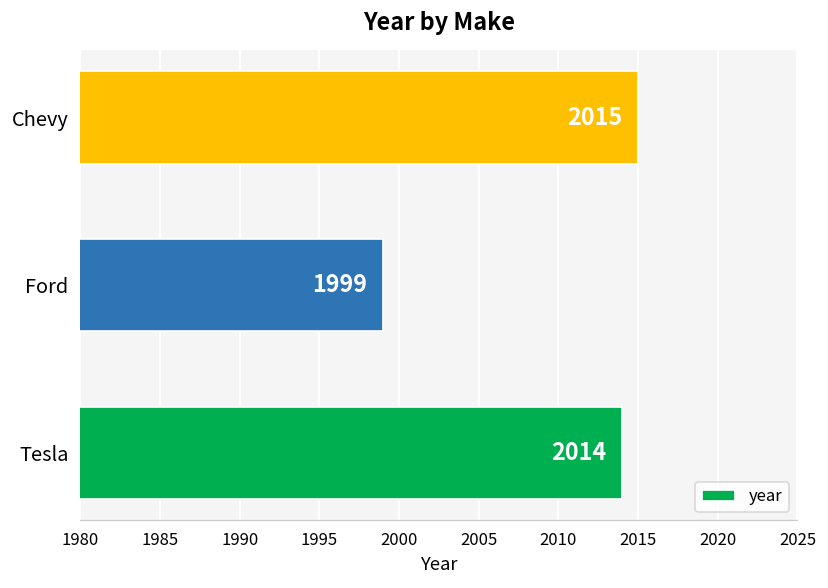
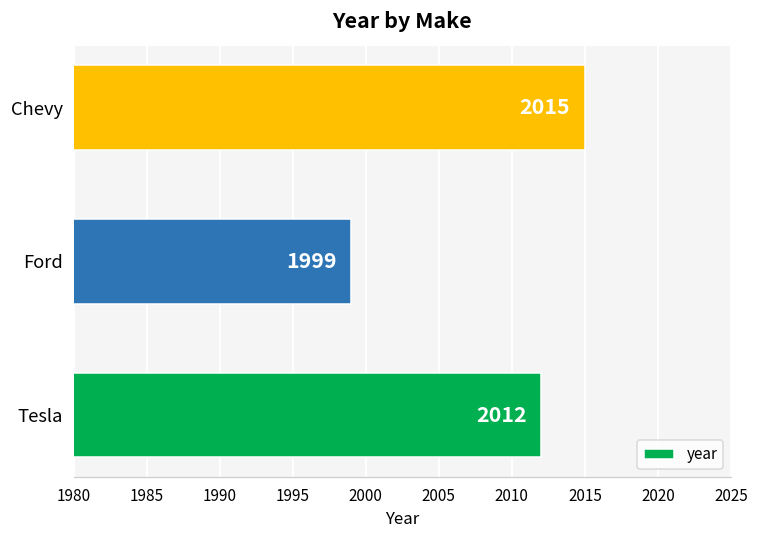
Tesla: 2014 -> 2012
